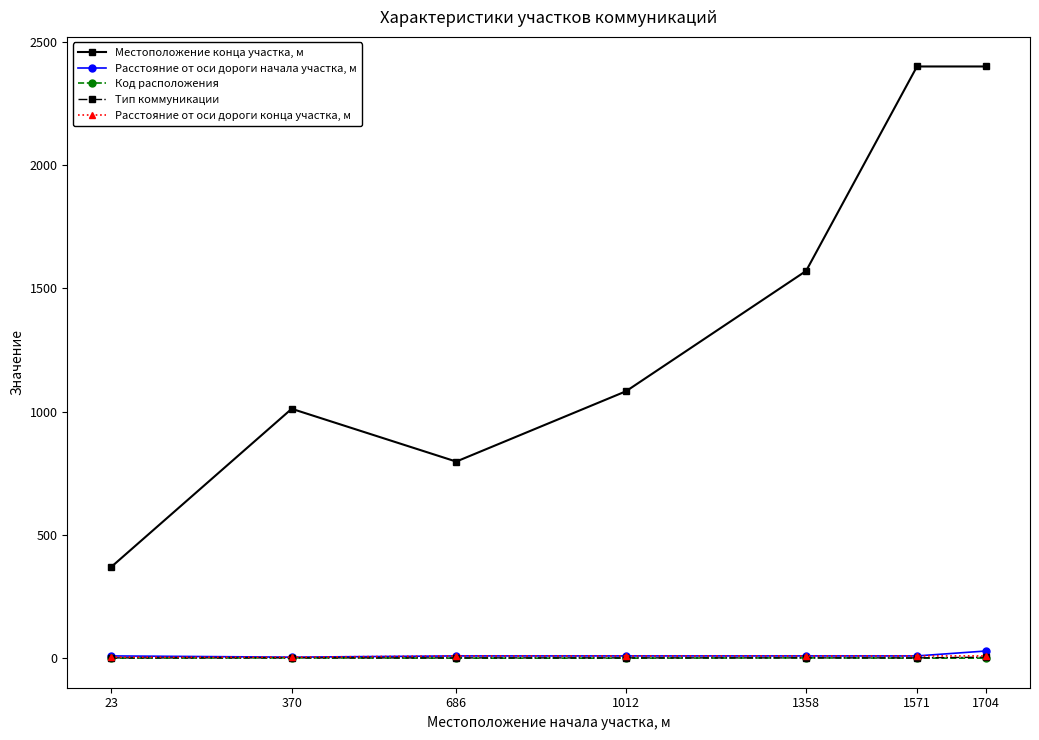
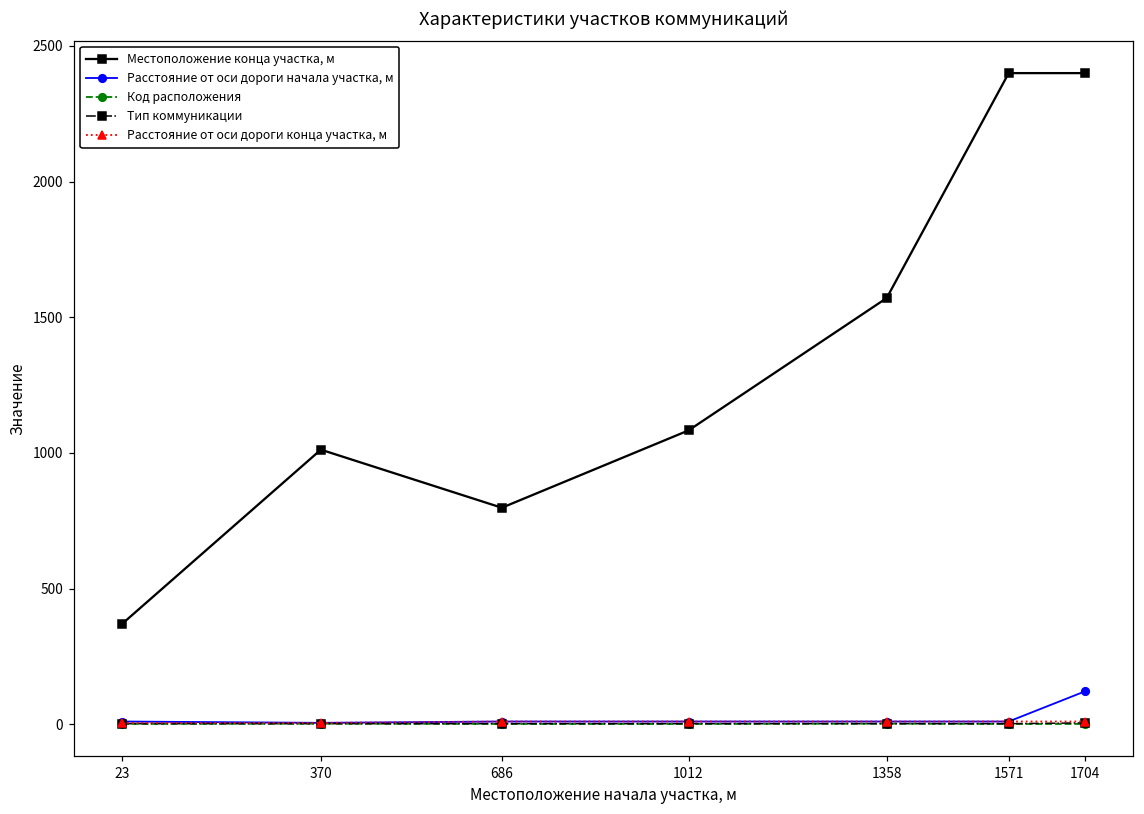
Расстояние от оси дороги начала участка, м, 1704: 30 -> 120
